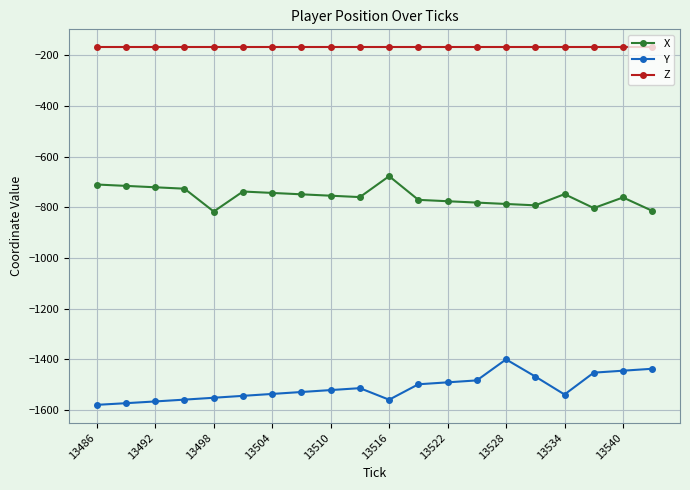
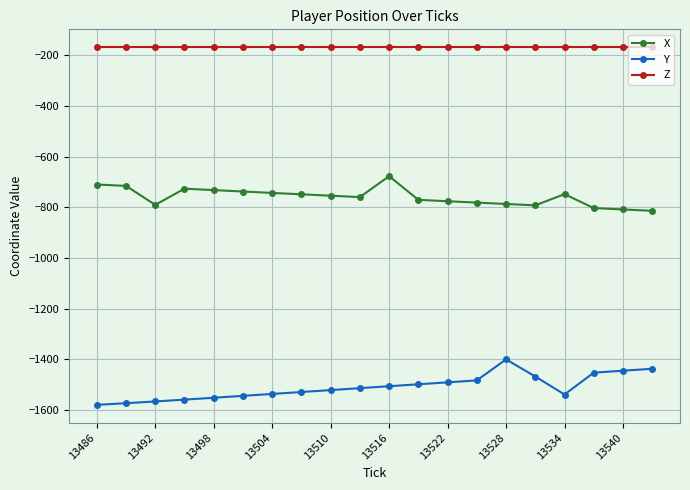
X, 13492: -720 -> -790
X, 13498: -820 -> -730
Y, 13516: -1560 -> -1510
X, 13540: -760 -> -810
